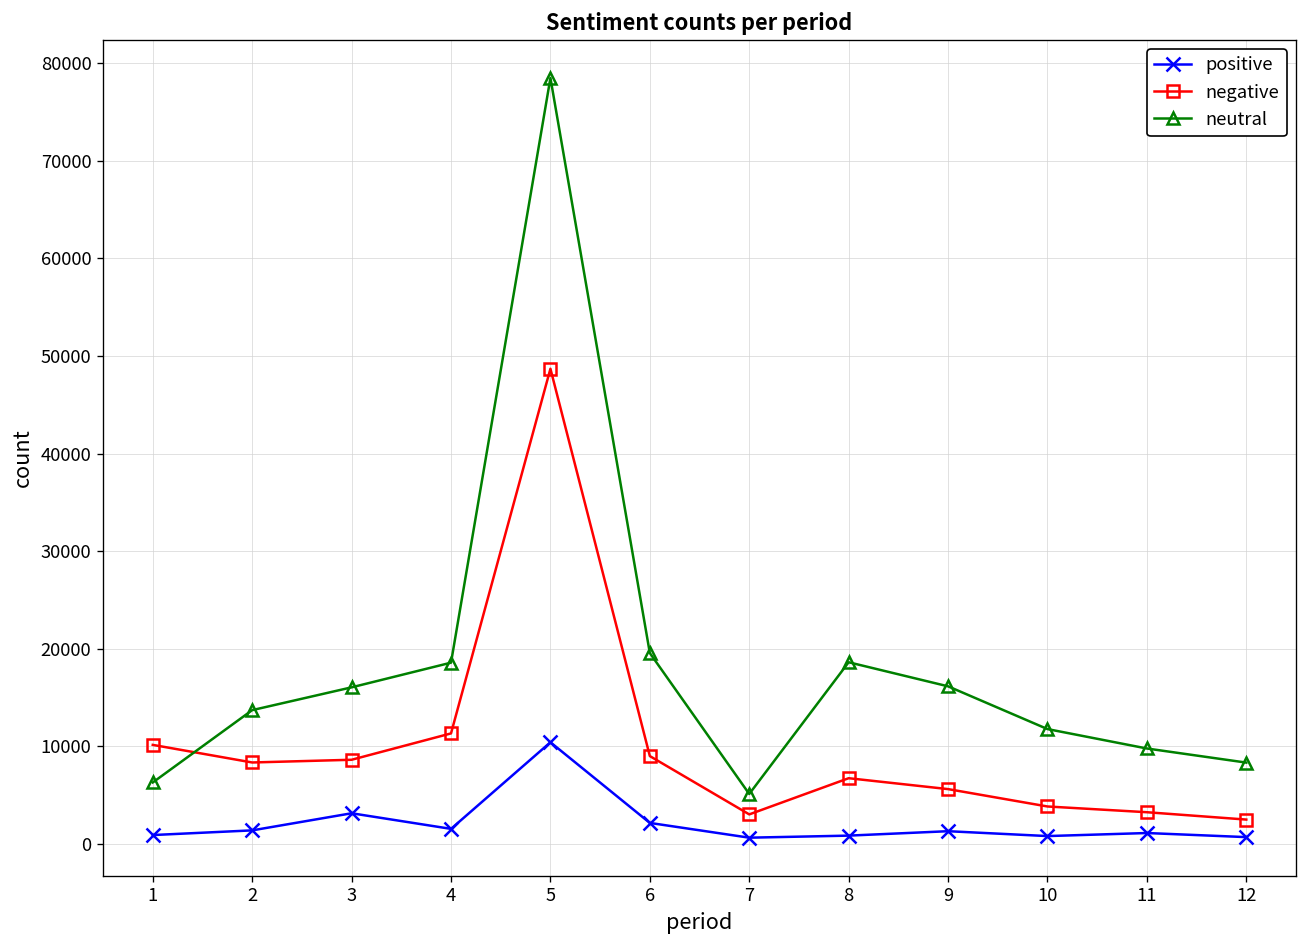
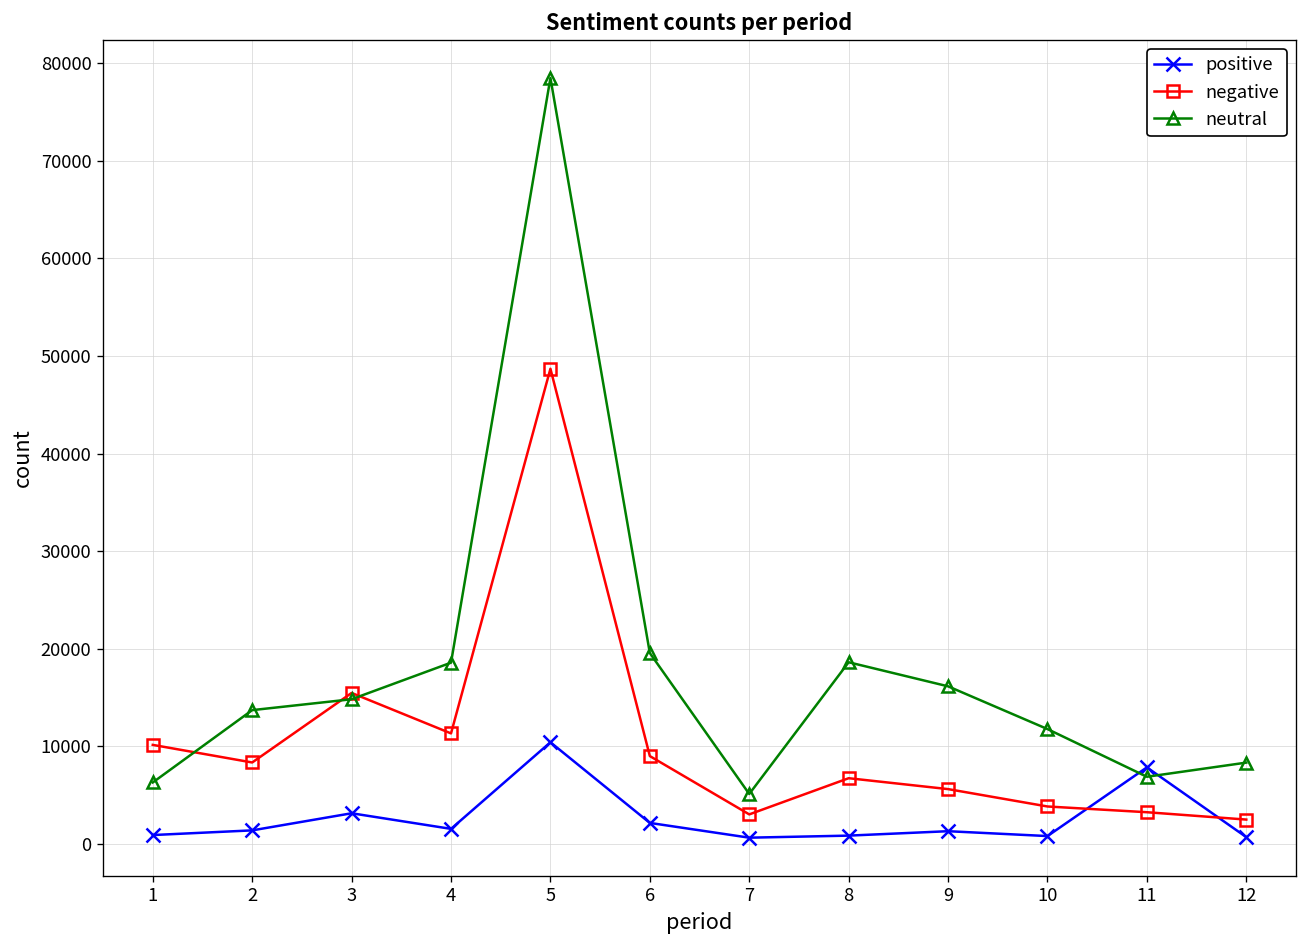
negative, 3: 9000 -> 15000
neutral, 3: 16000 -> 15000
positive, 11: 1000 -> 8000
neutral, 11: 10000 -> 7000
